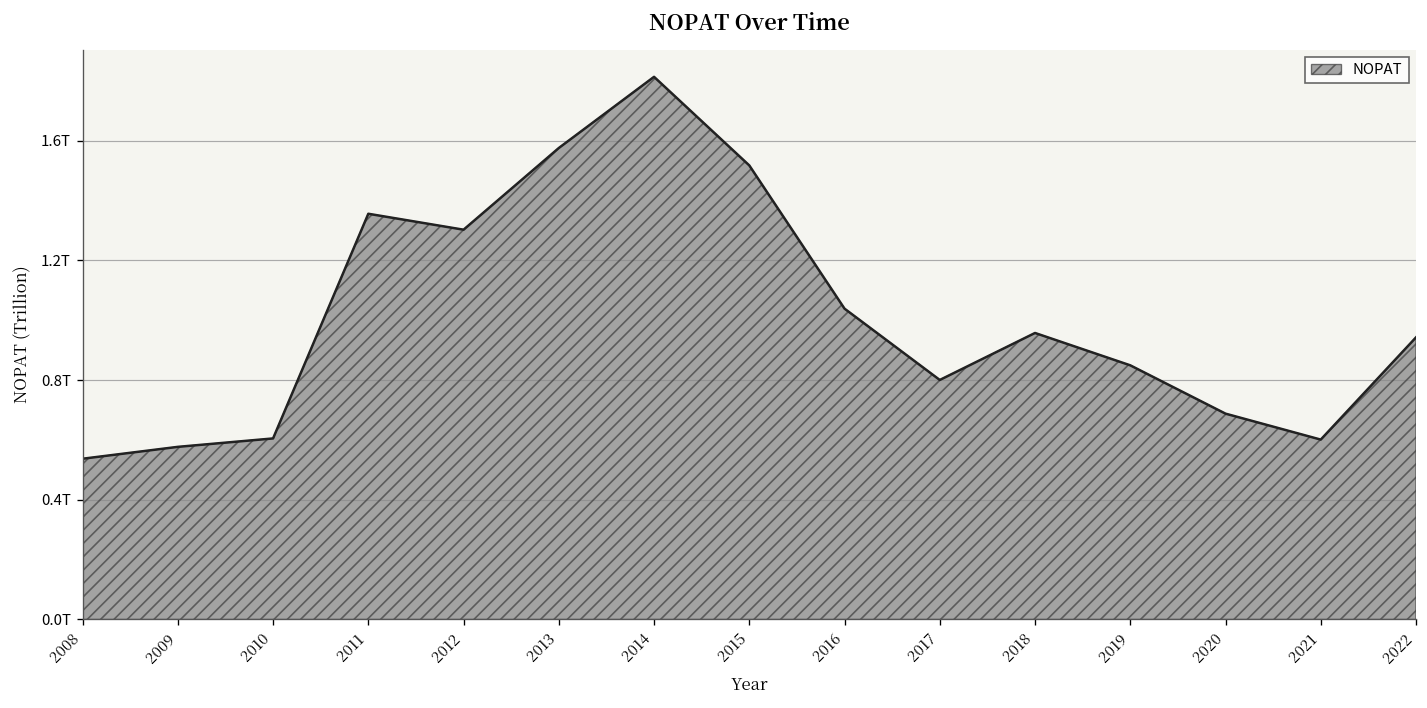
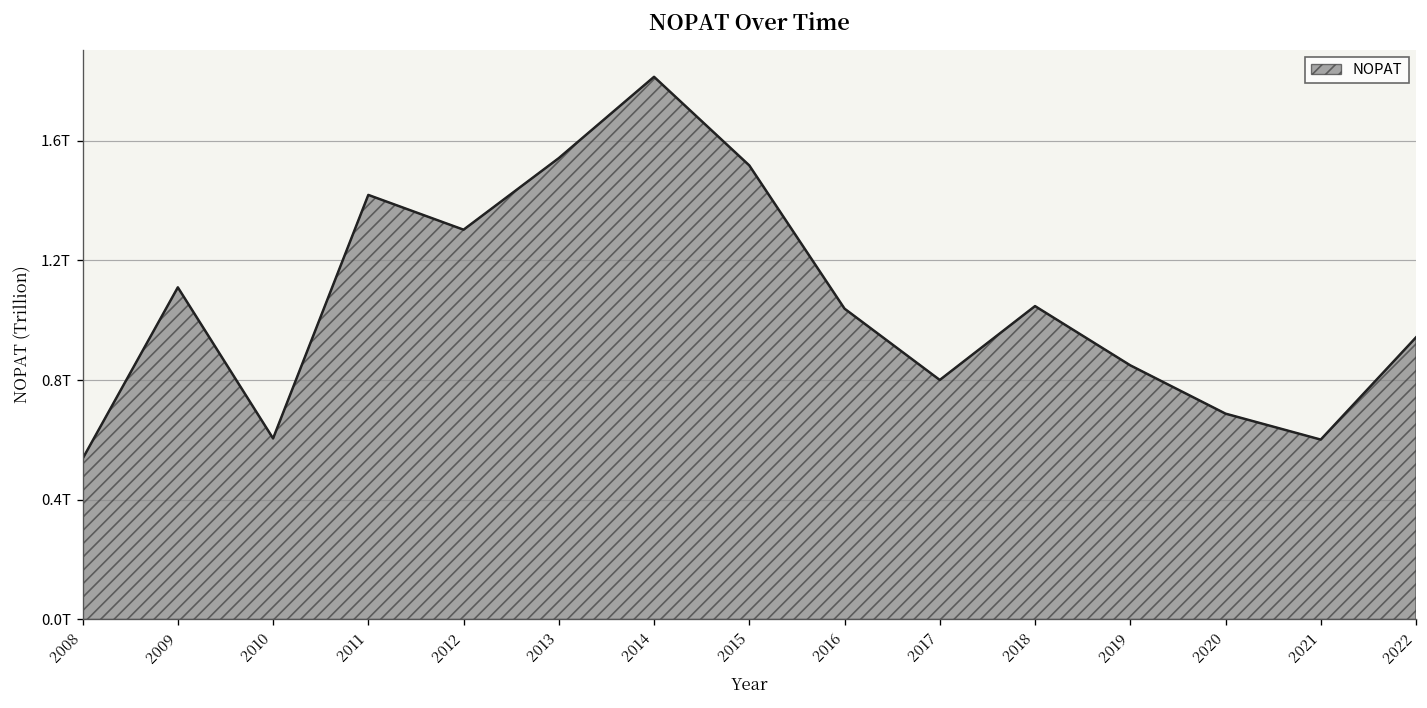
2009: 0.58T -> 1.11T
2011: 1.36T -> 1.42T
2013: 1.58T -> 1.54T
2018: 0.96T -> 1.05T
